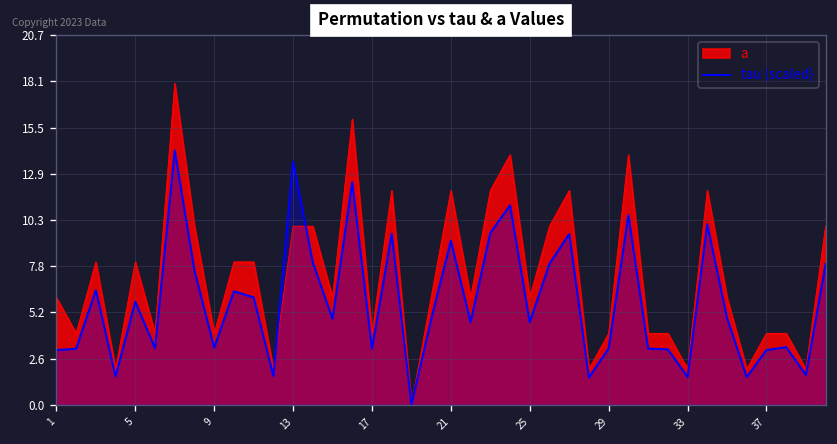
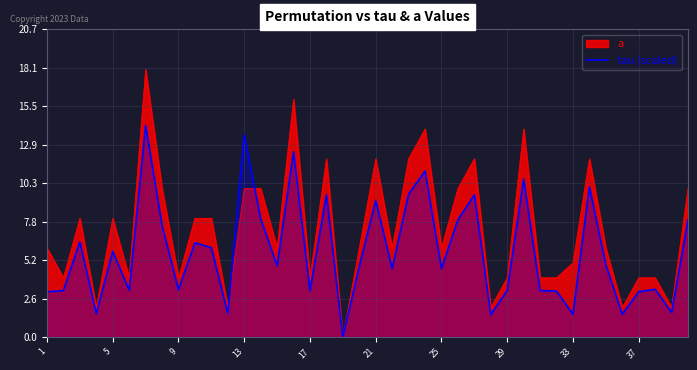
a, 33: 2 -> 5
